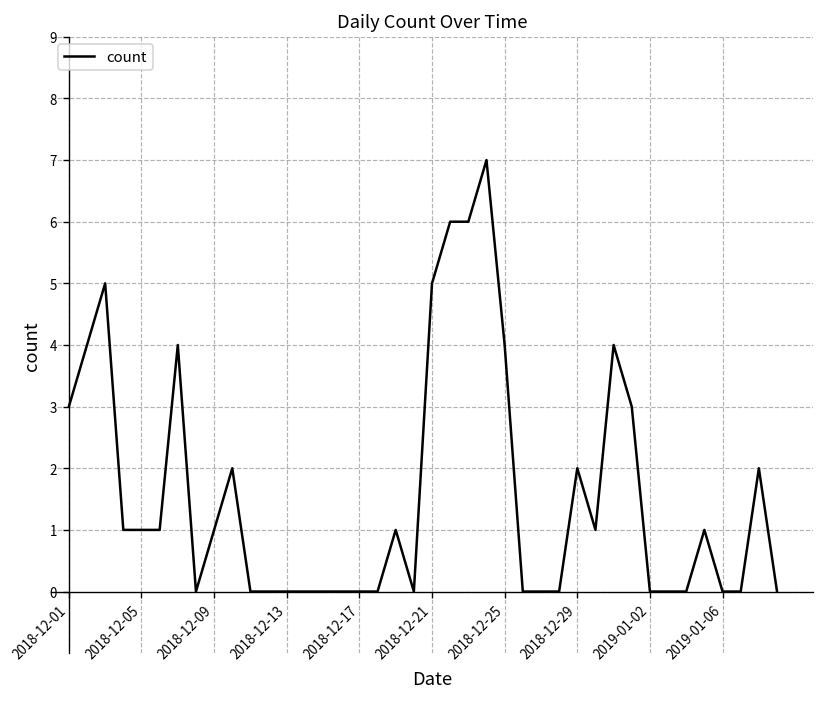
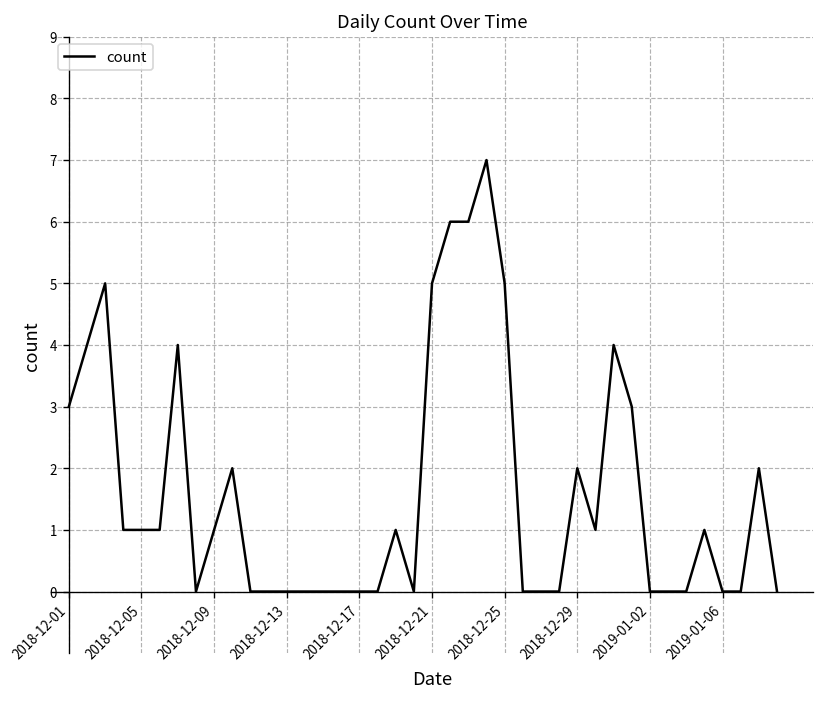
2018-12-25: 4 -> 5
